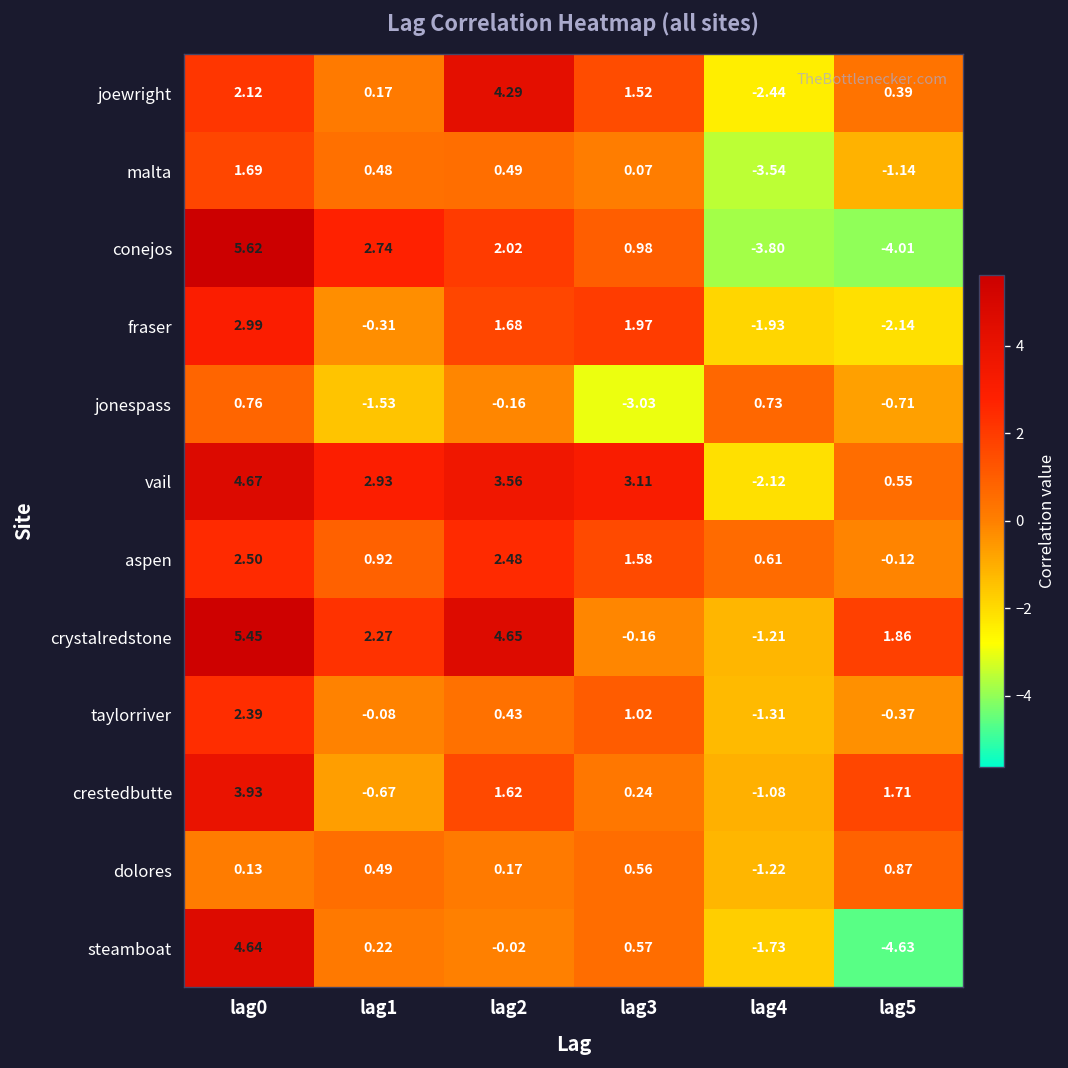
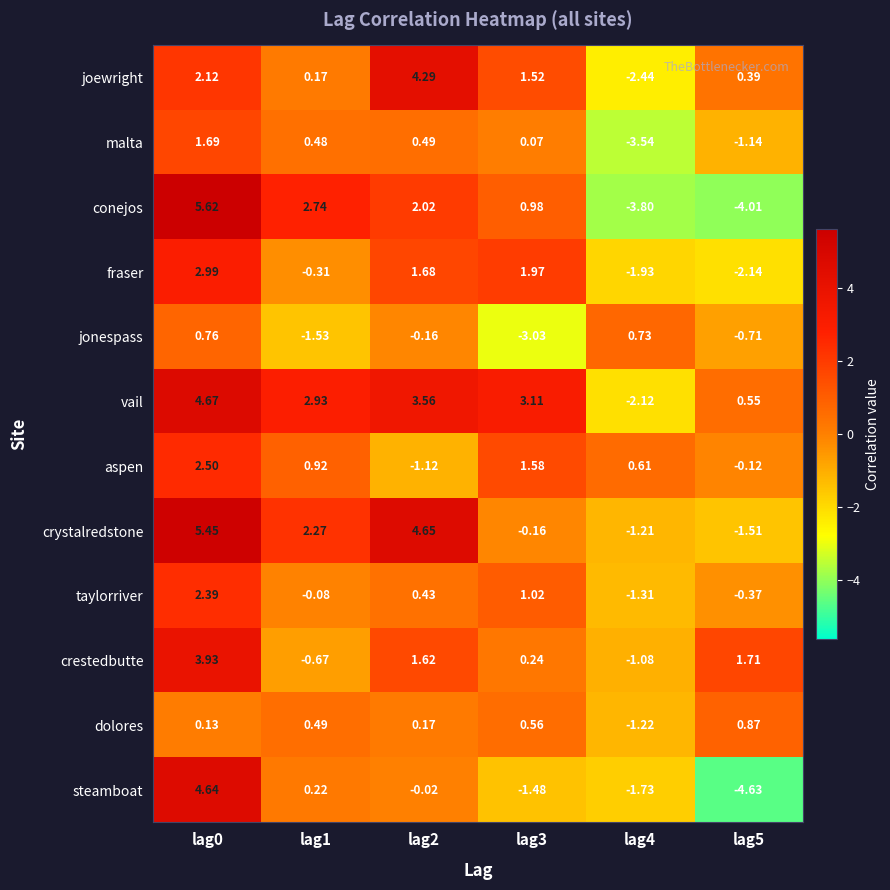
aspen, lag2: 2.48 -> -1.12
crystalredstone, lag5: 1.86 -> -1.51
steamboat, lag3: 0.57 -> -1.48
